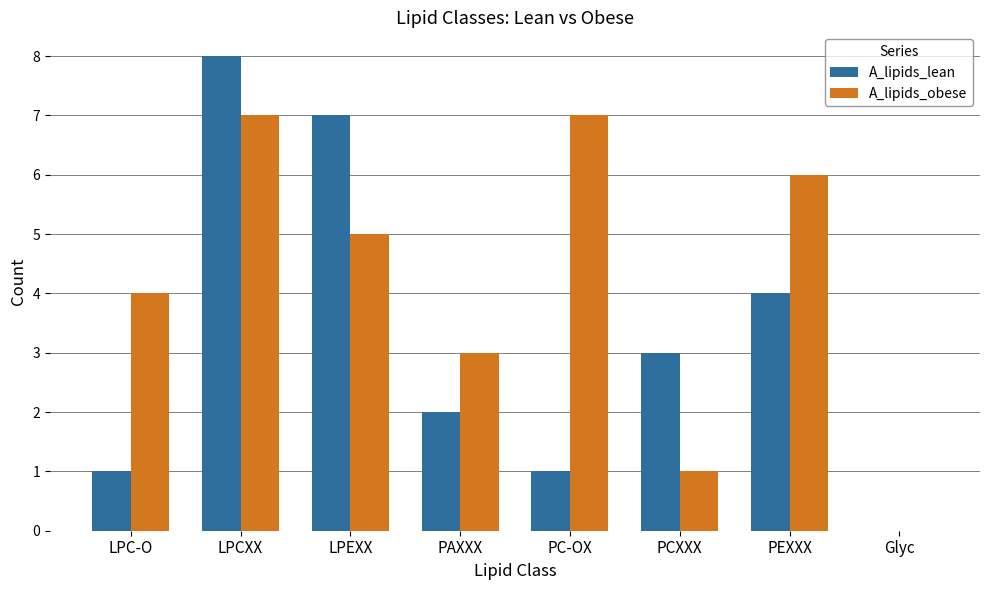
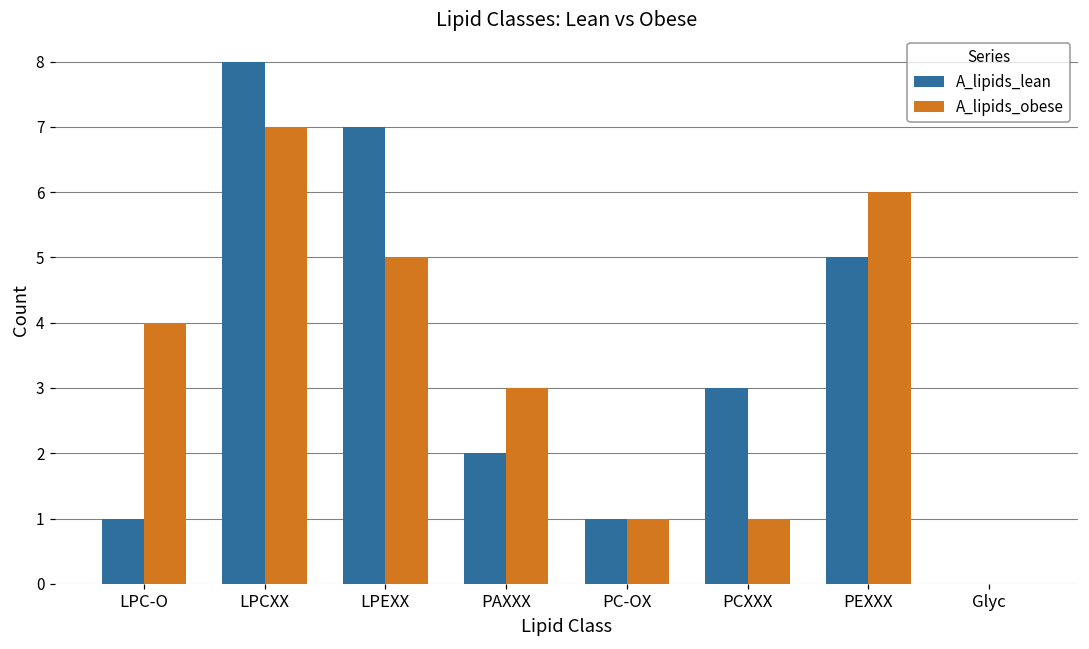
A_lipids_obese, PC-OX: 7 -> 1
A_lipids_lean, PEXXX: 4 -> 5
